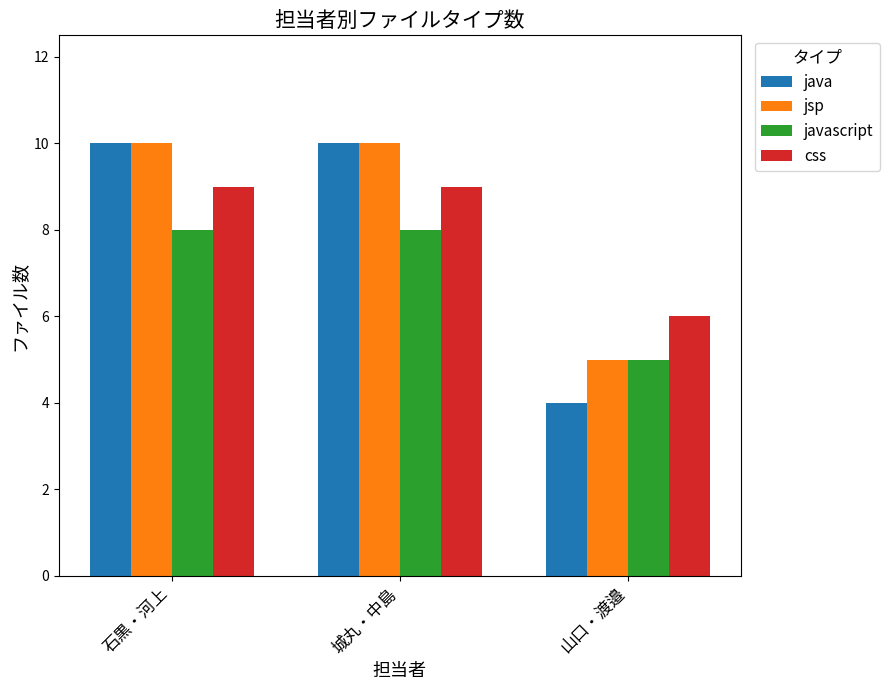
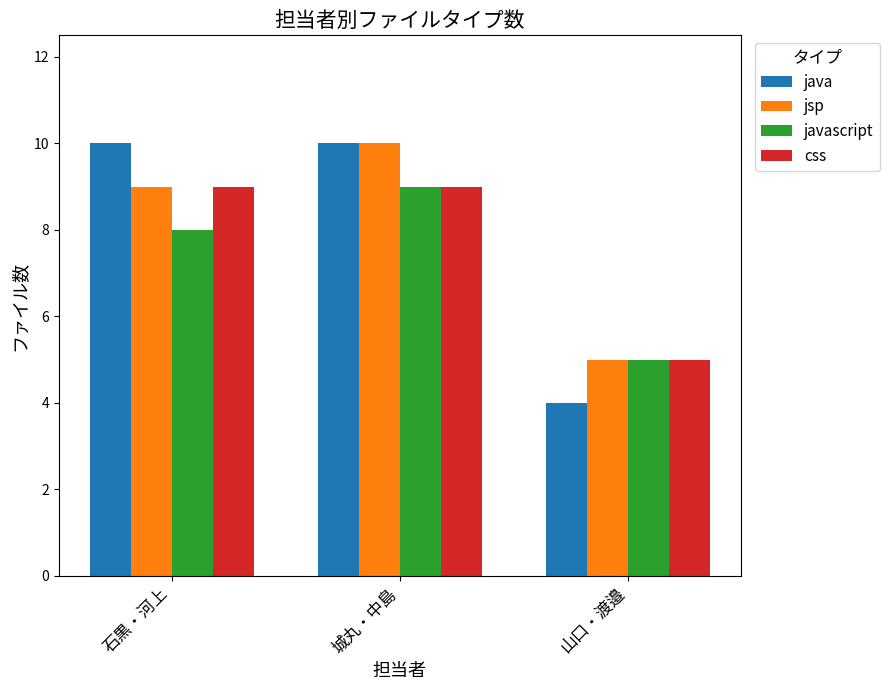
jsp, 石黒・河上: 10 -> 9
javascript, 城丸・中島: 8 -> 9
css, 山口・渡邉: 6 -> 5
